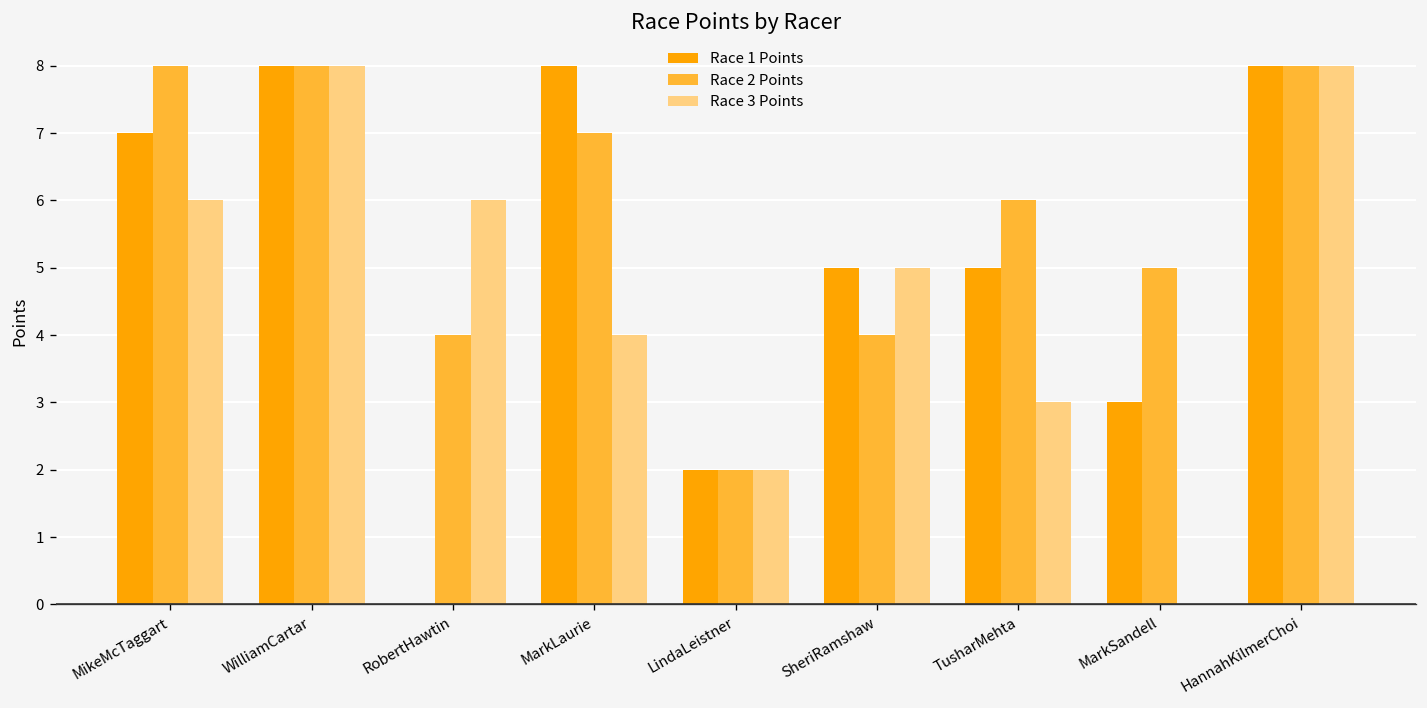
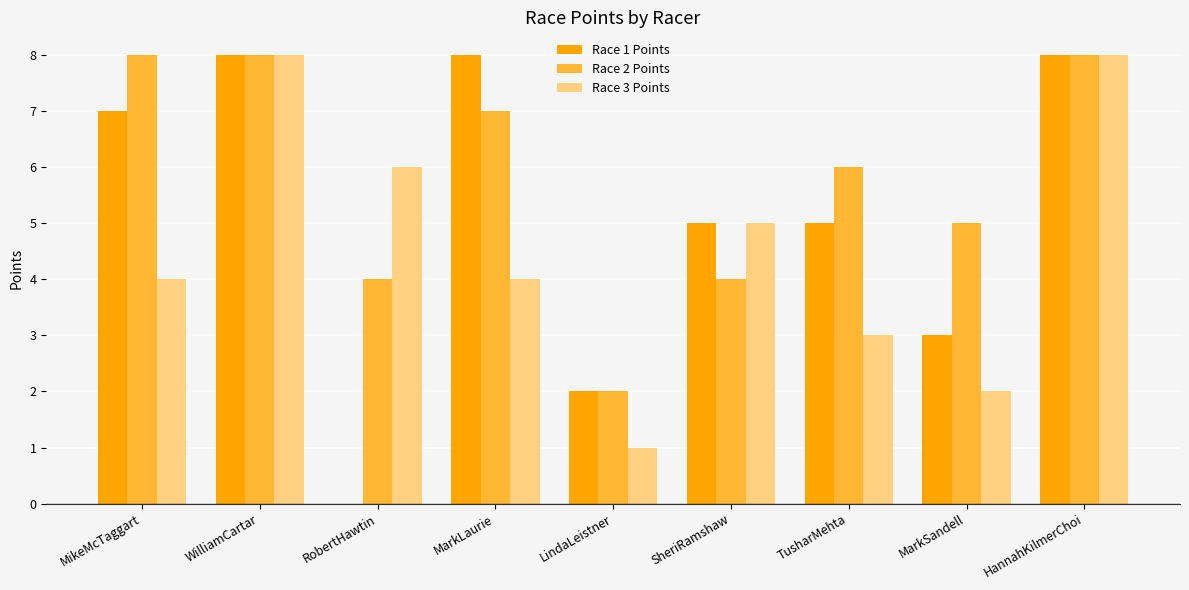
Race 3 Points, MikeMcTaggart: 6 -> 4
Race 3 Points, LindaLeistner: 2 -> 1
Race 3 Points, MarkSandell: 0 -> 2
